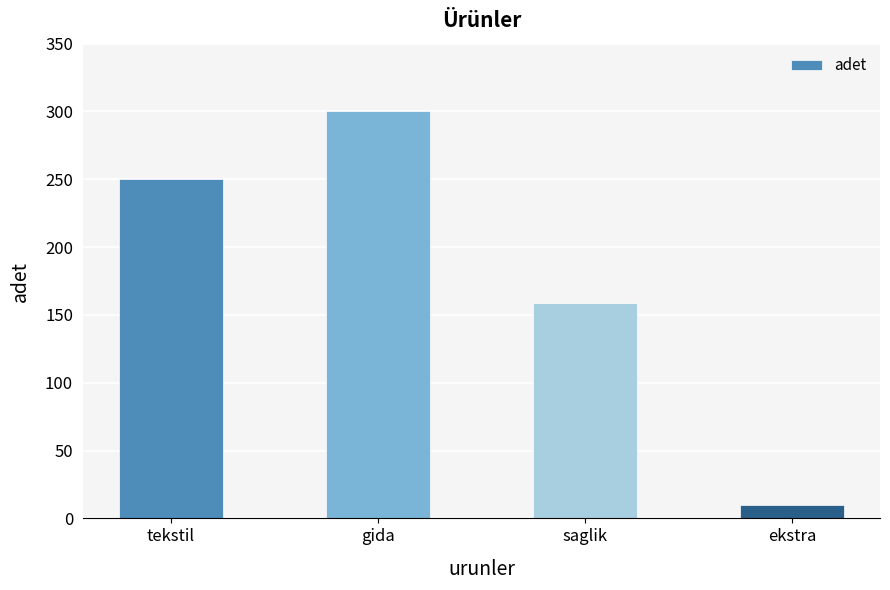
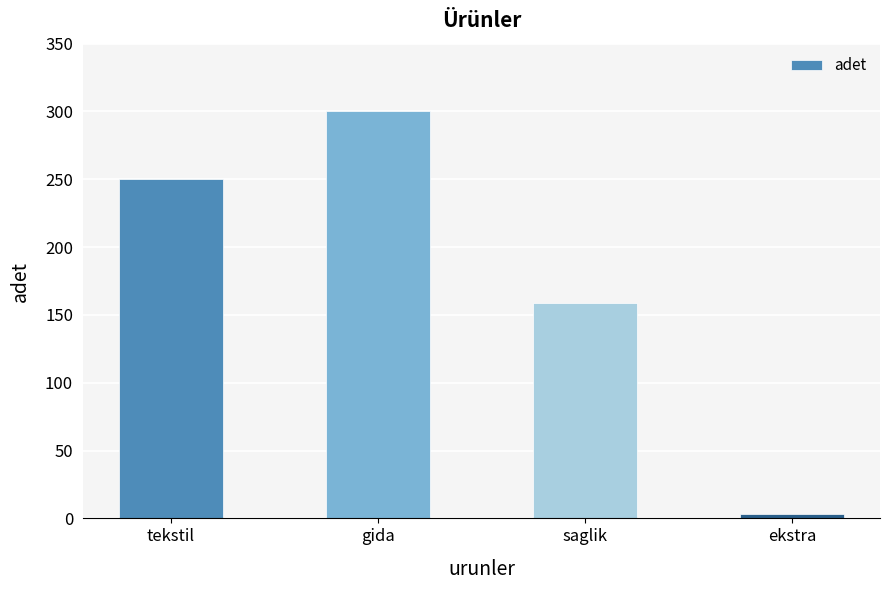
ekstra: 10 -> 3
